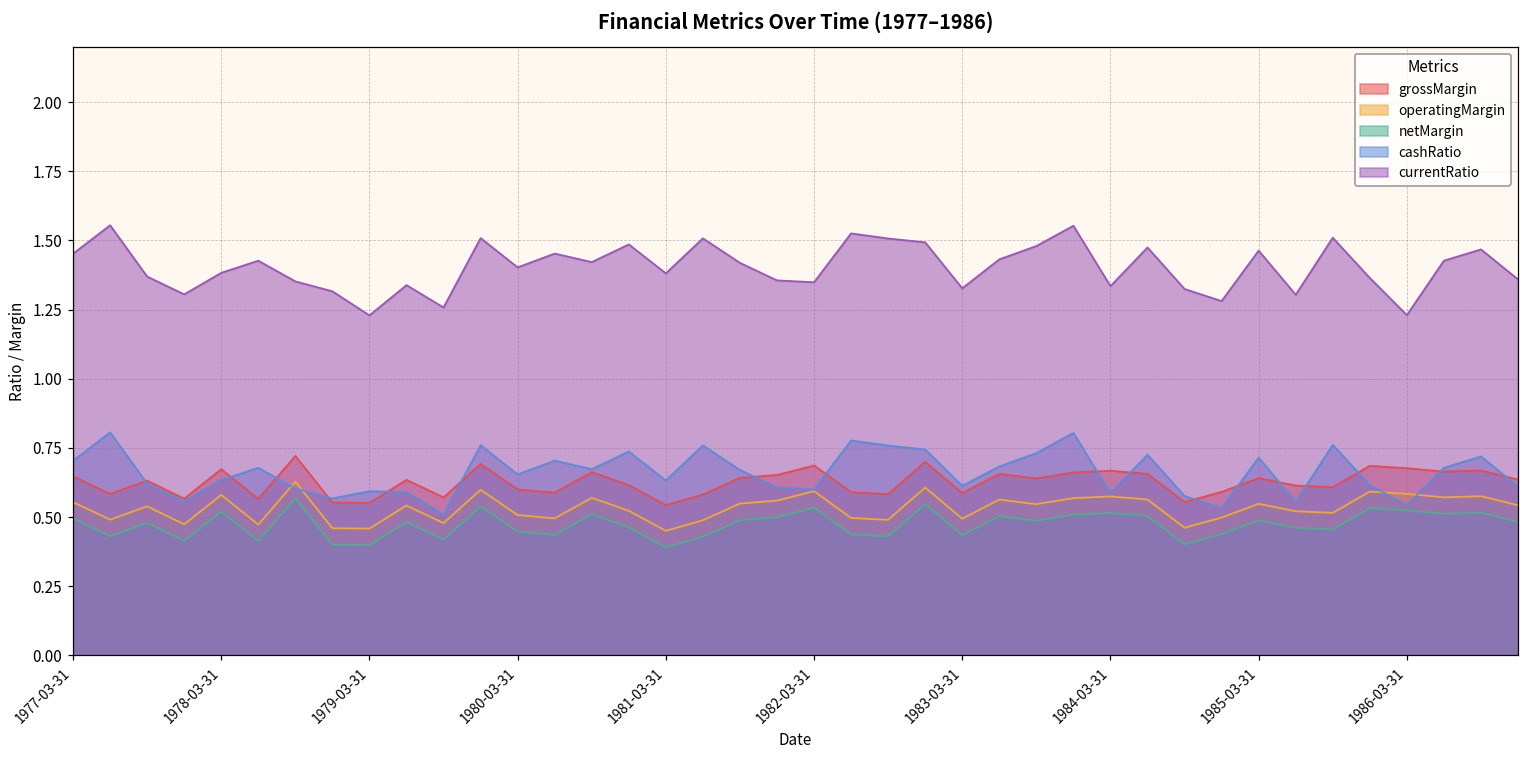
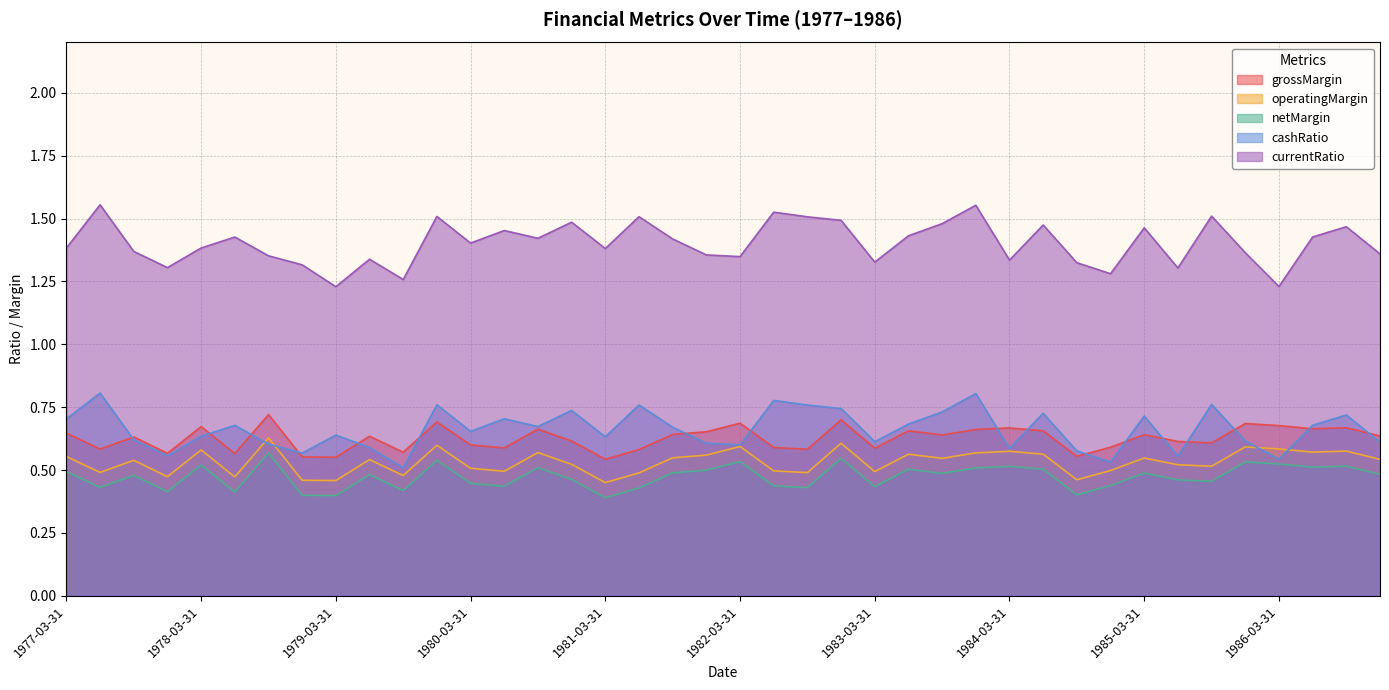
currentRatio, 1977-03-31: 1.45 -> 1.38
cashRatio, 1979-03-31: 0.59 -> 0.64
